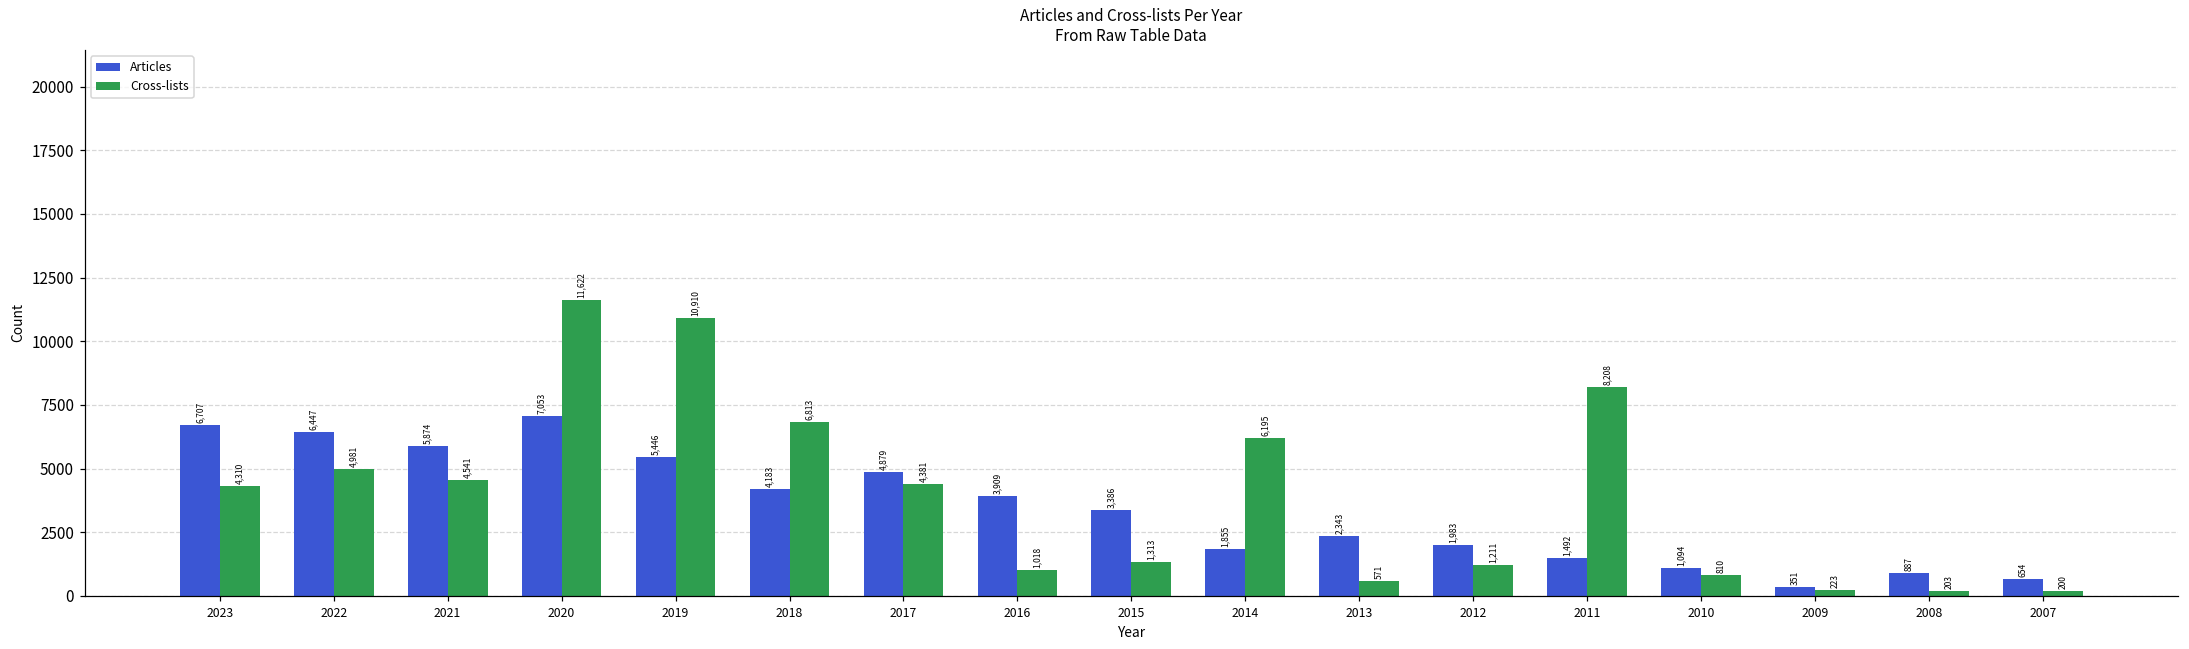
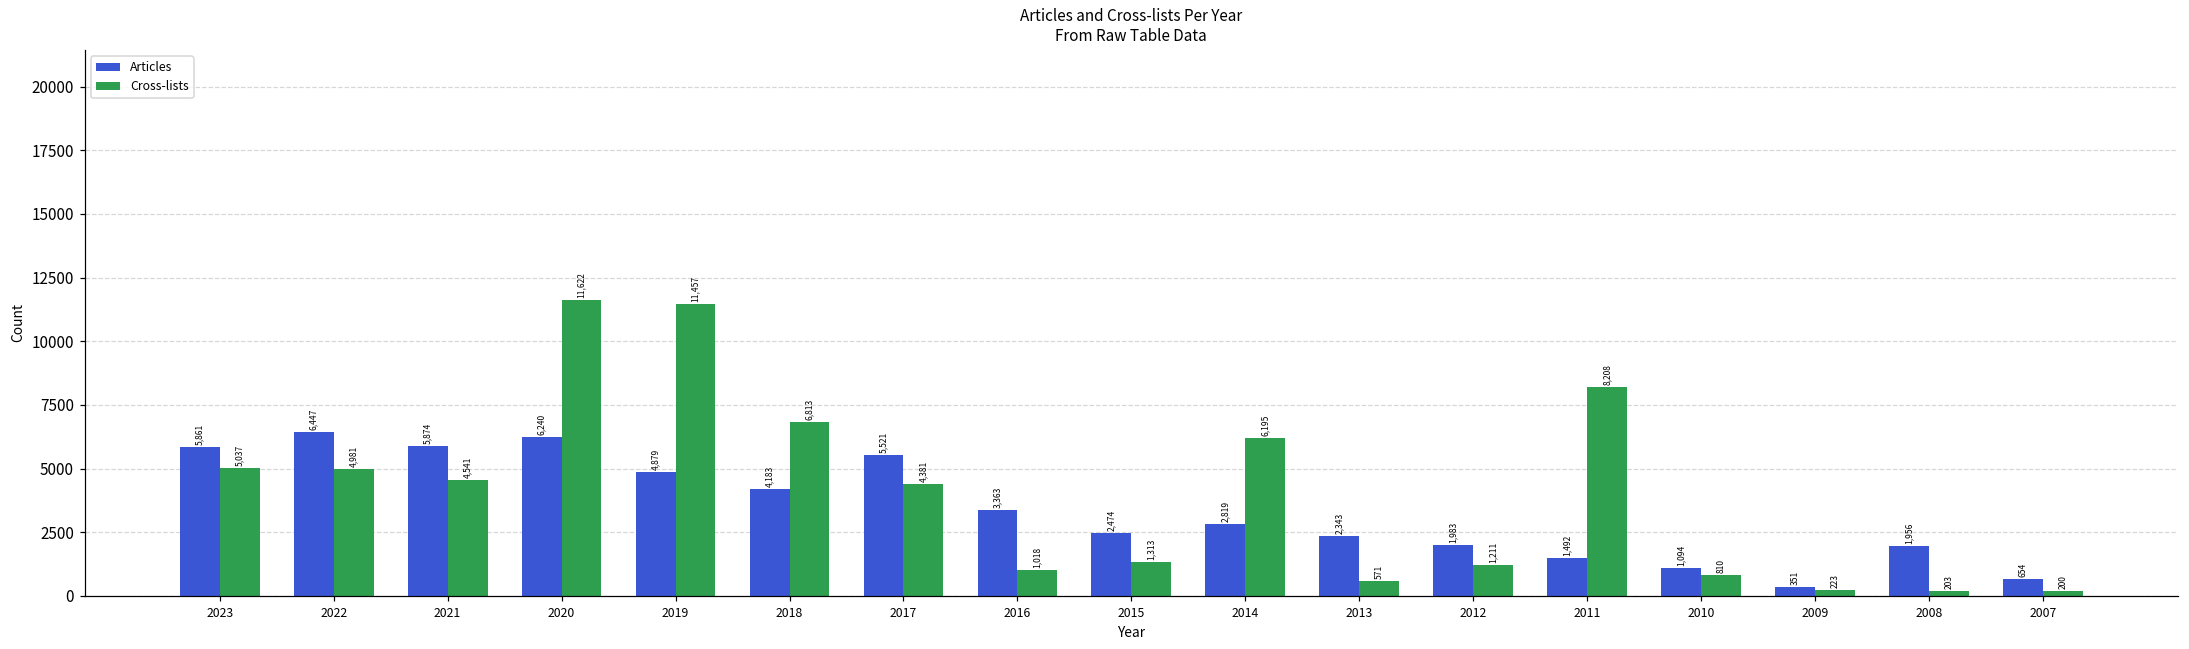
Articles, 2023: 6,707 -> 5,861
Cross-lists, 2023: 4,310 -> 5,037
Articles, 2020: 7,053 -> 6,240
Articles, 2019: 5,446 -> 4,879
Cross-lists, 2019: 10,910 -> 11,457
Articles, 2017: 4,879 -> 5,521
Articles, 2016: 3,909 -> 3,363
Articles, 2015: 3,386 -> 2,474
Articles, 2014: 1,855 -> 2,819
Articles, 2008: 887 -> 1,956
